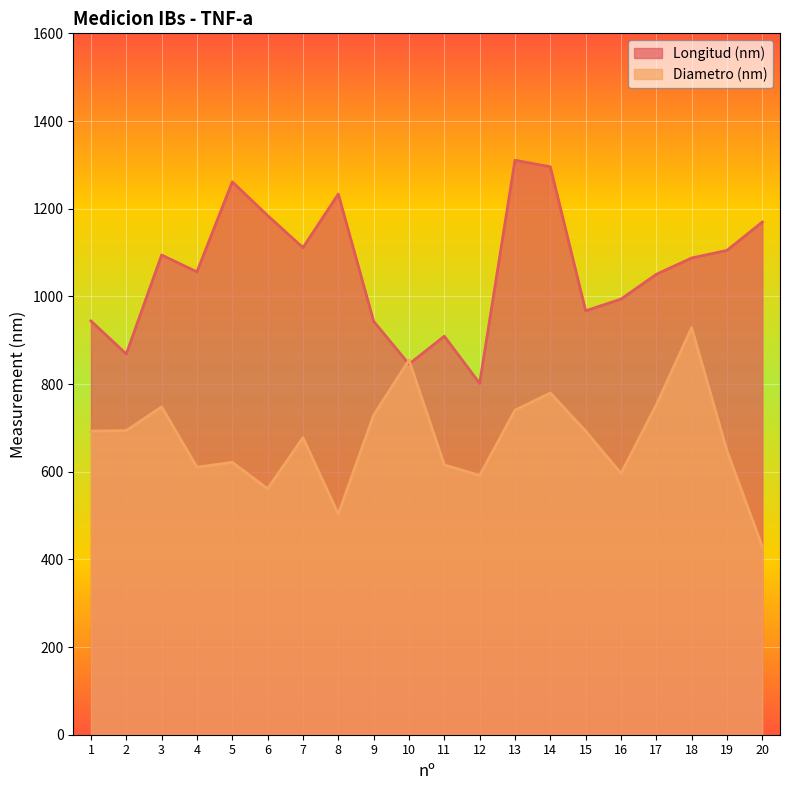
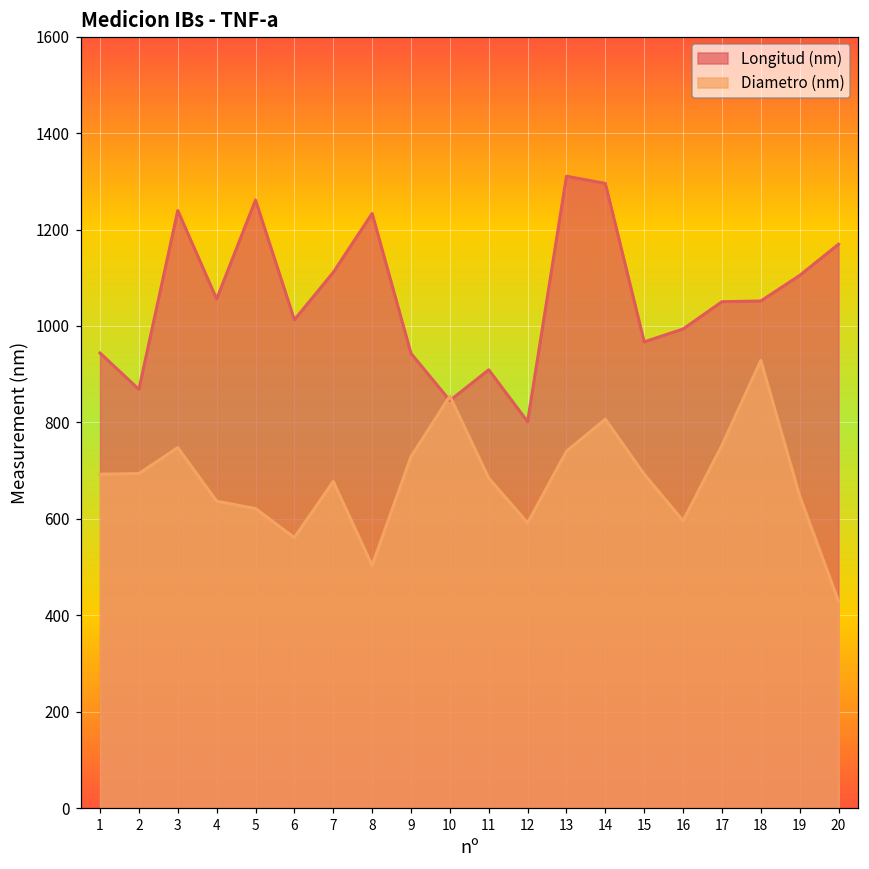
Longitud (nm), 3: 1090 -> 1240
Diametro (nm), 4: 610 -> 640
Longitud (nm), 6: 1180 -> 1010
Diametro (nm), 11: 620 -> 680
Diametro (nm), 14: 780 -> 810
Longitud (nm), 18: 1090 -> 1050
